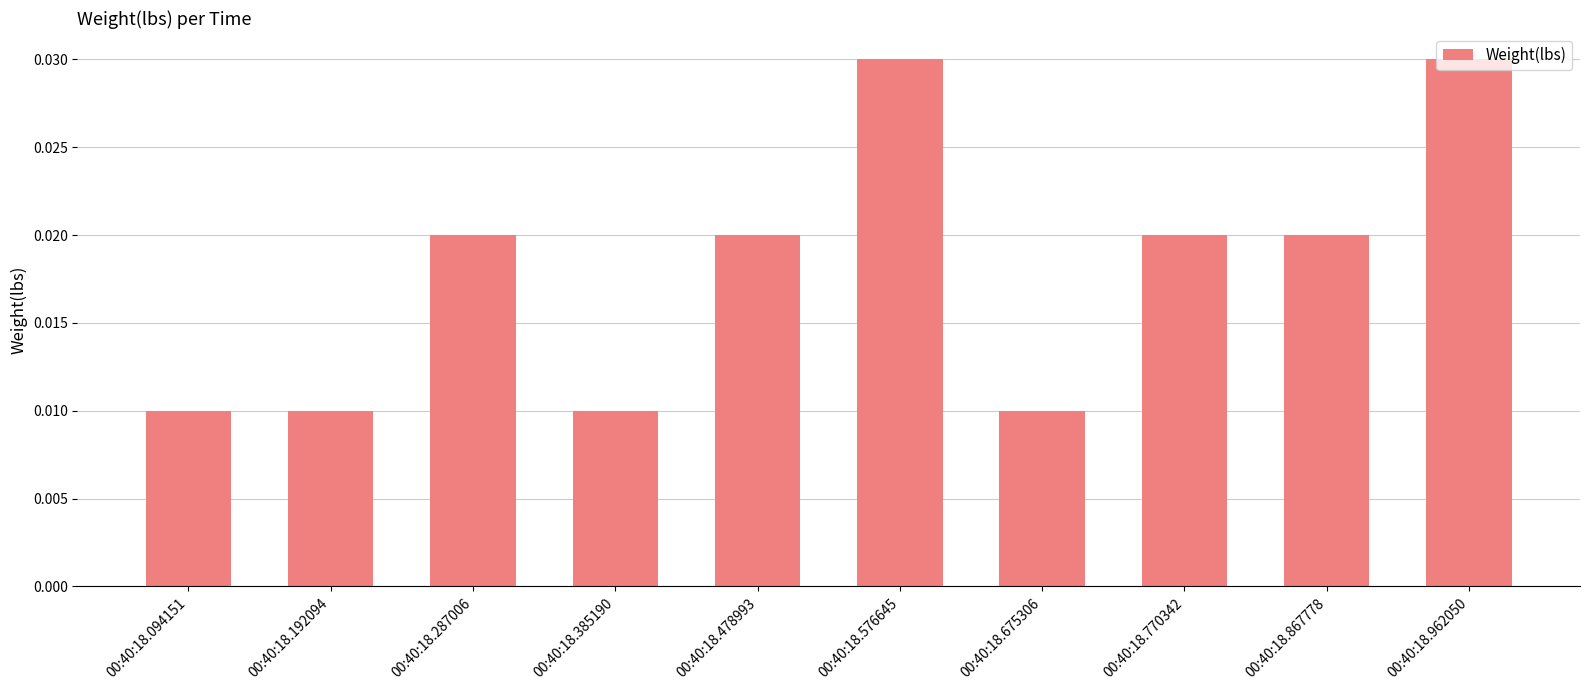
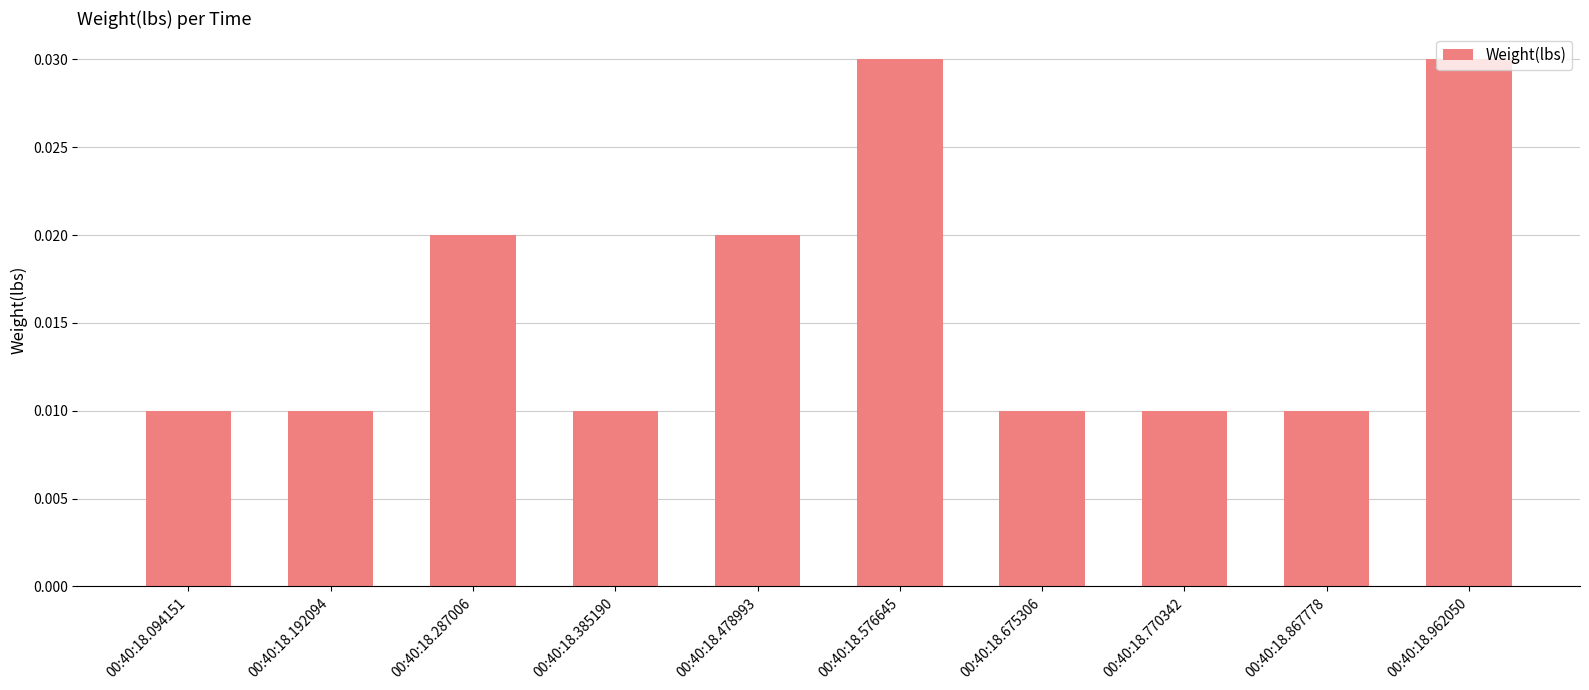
00:40:18.770342: 0.02 -> 0.01
00:40:18.867778: 0.02 -> 0.01
